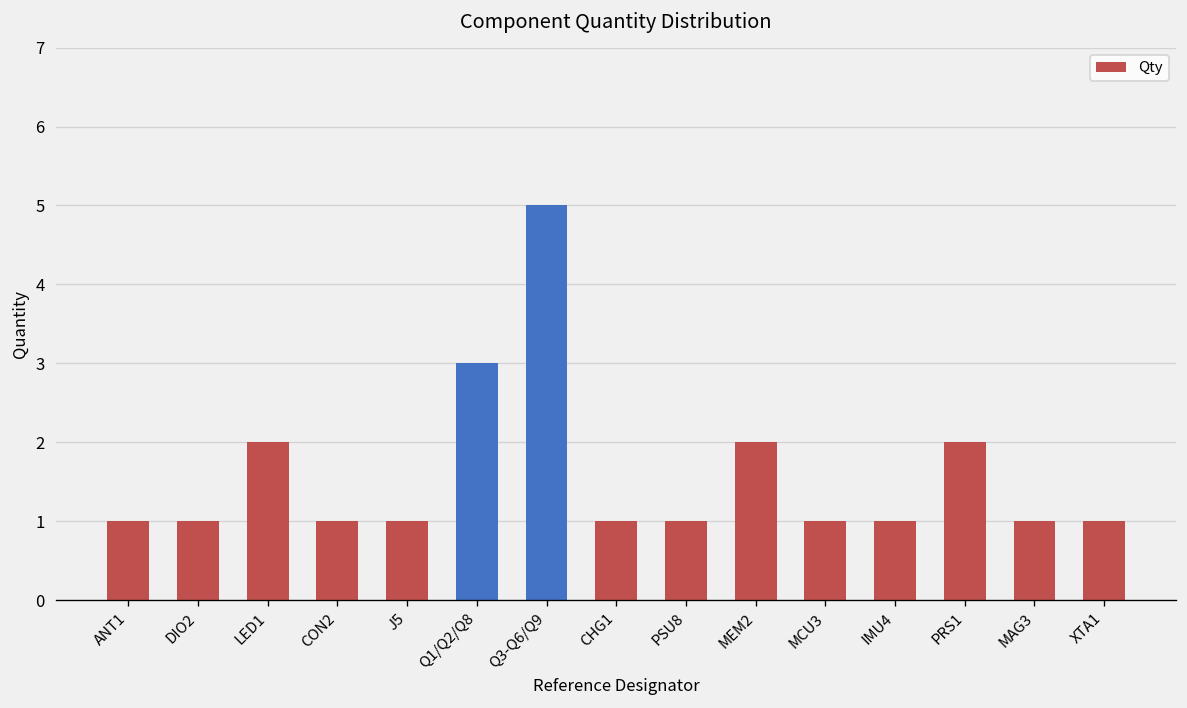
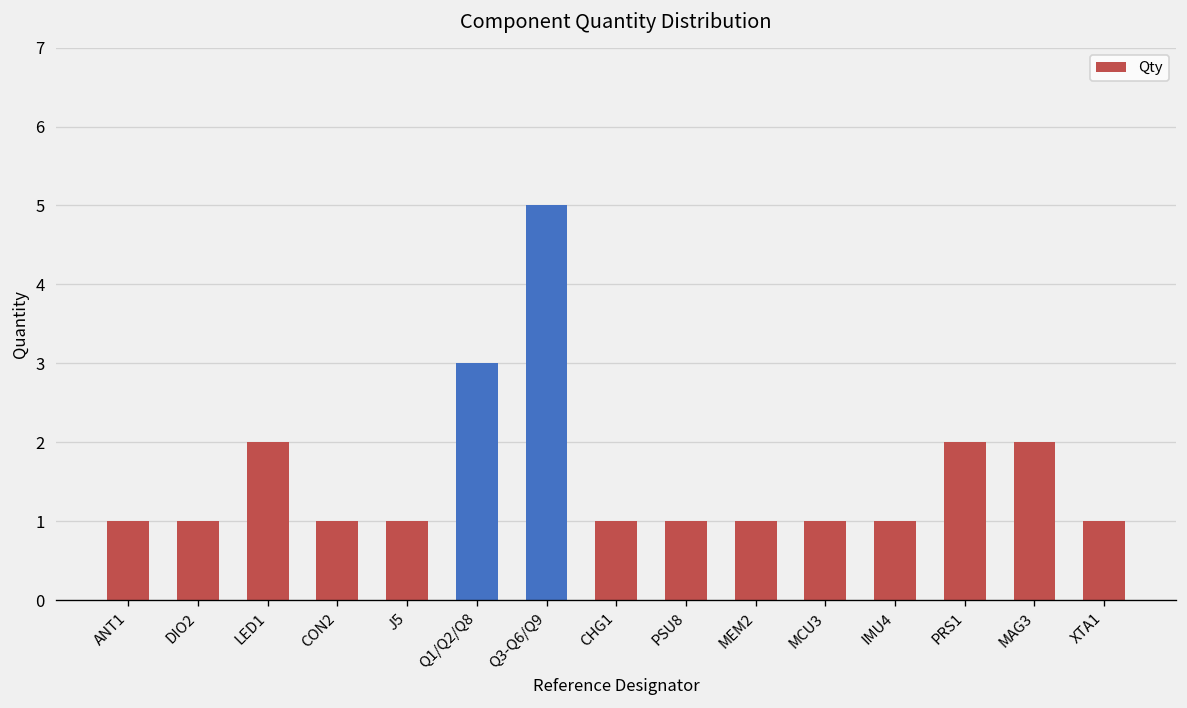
MEM2: 2 -> 1
MAG3: 1 -> 2
